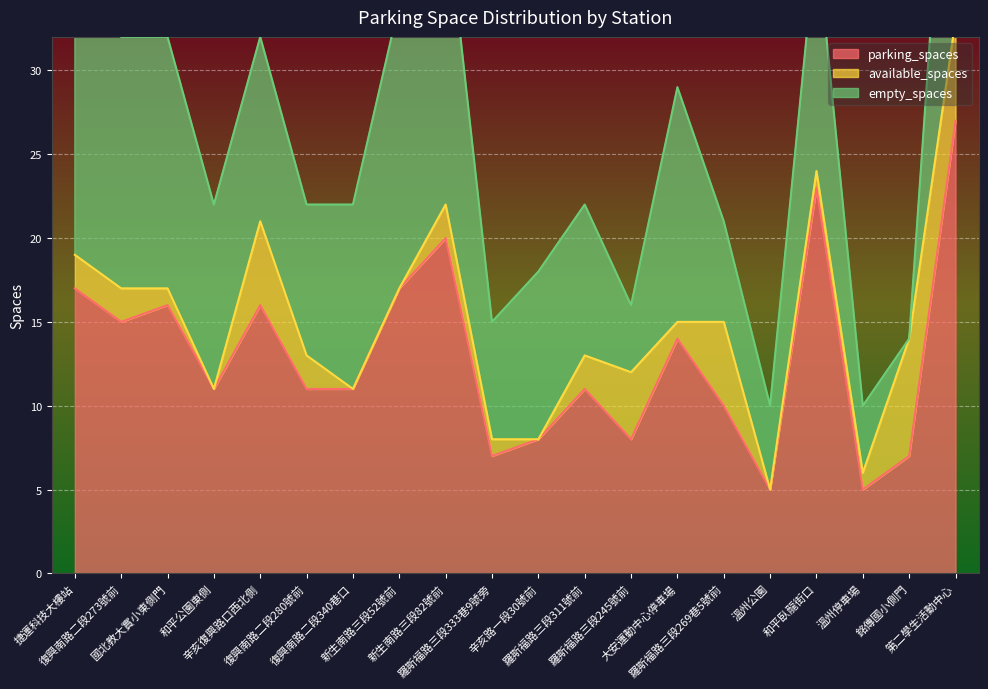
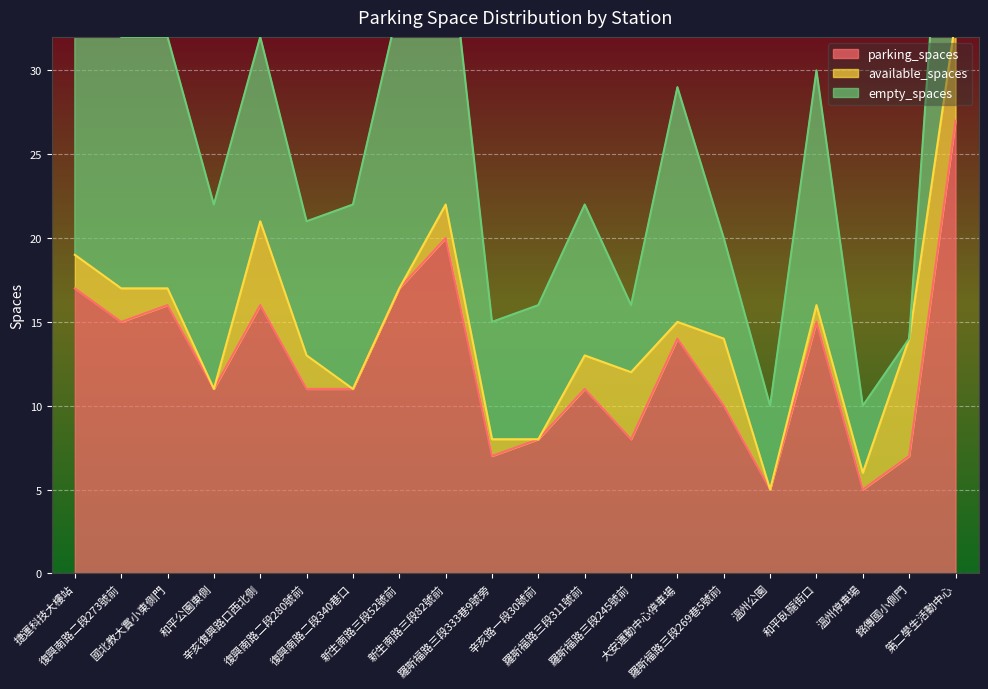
empty_spaces, 復興南路二段280號前: 9 -> 8
empty_spaces, 辛亥路一段30號前: 10 -> 8
available_spaces, 羅斯福路三段269巷5號前: 5 -> 4
parking_spaces, 和平臥龍街口: 23 -> 15
